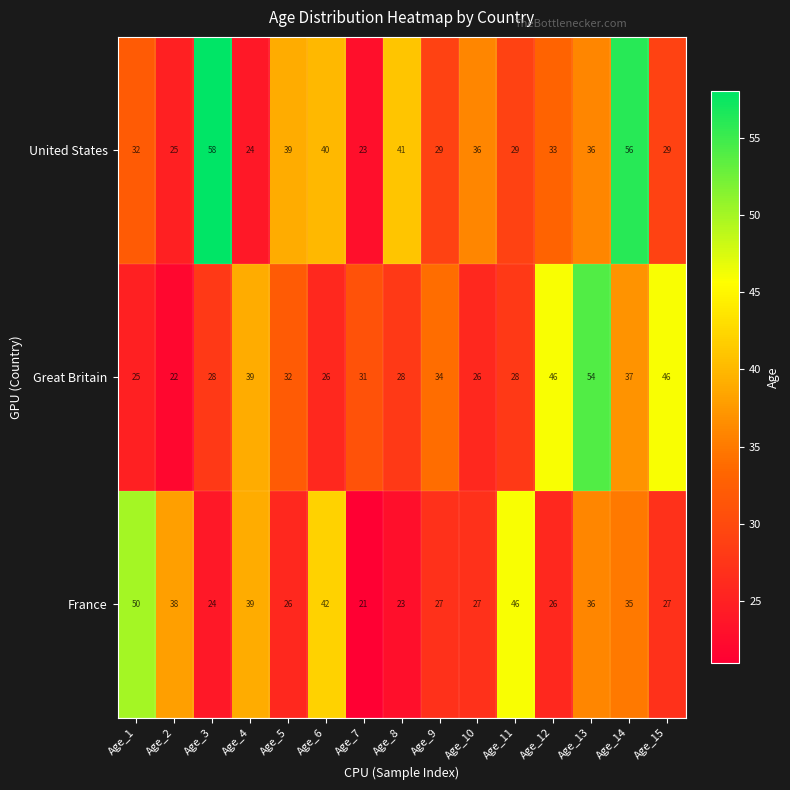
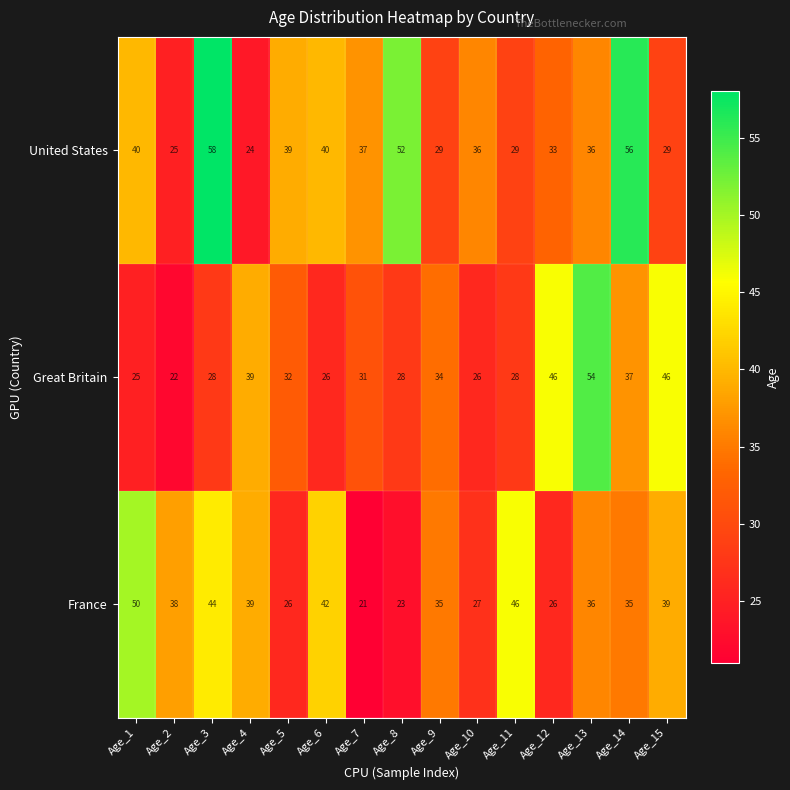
United States, Age_1: 32 -> 40
United States, Age_7: 23 -> 37
United States, Age_8: 41 -> 52
France, Age_3: 24 -> 44
France, Age_9: 27 -> 35
France, Age_15: 27 -> 39
